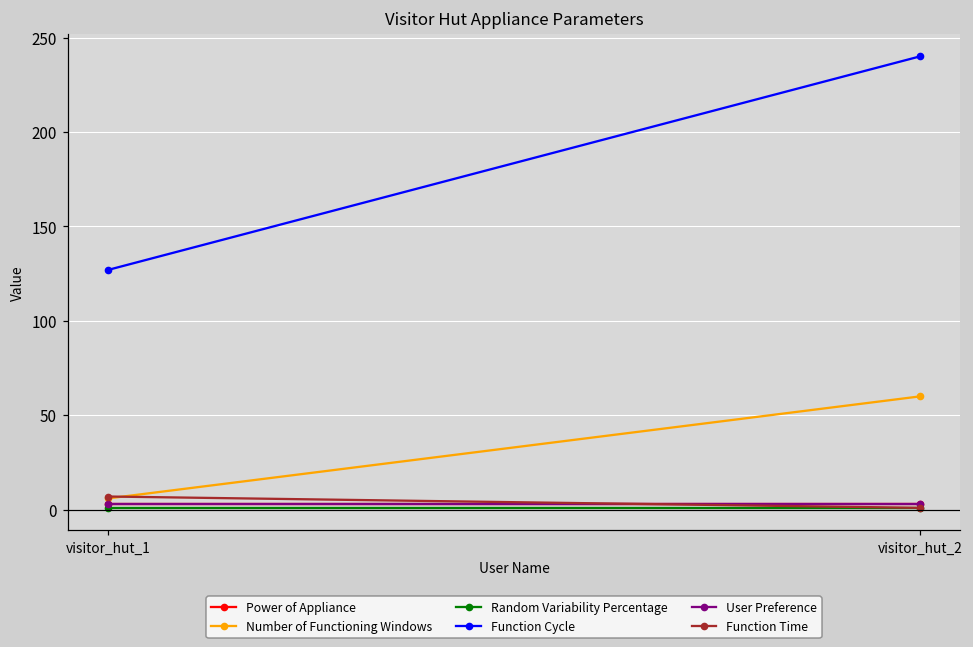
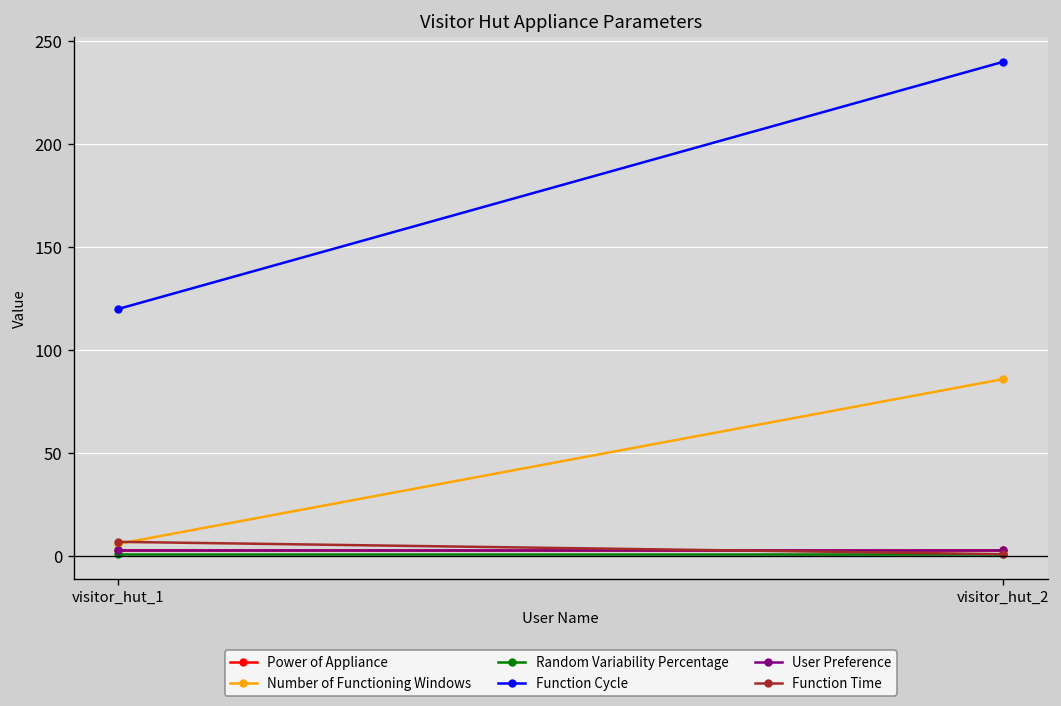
Function Cycle, visitor_hut_1: 127 -> 120
Number of Functioning Windows, visitor_hut_2: 60 -> 86
